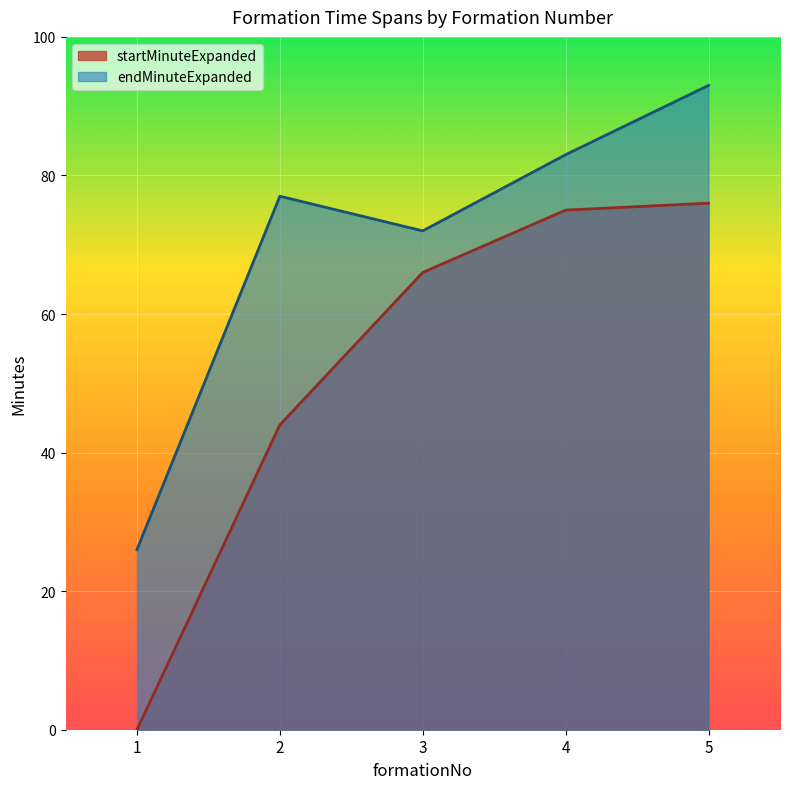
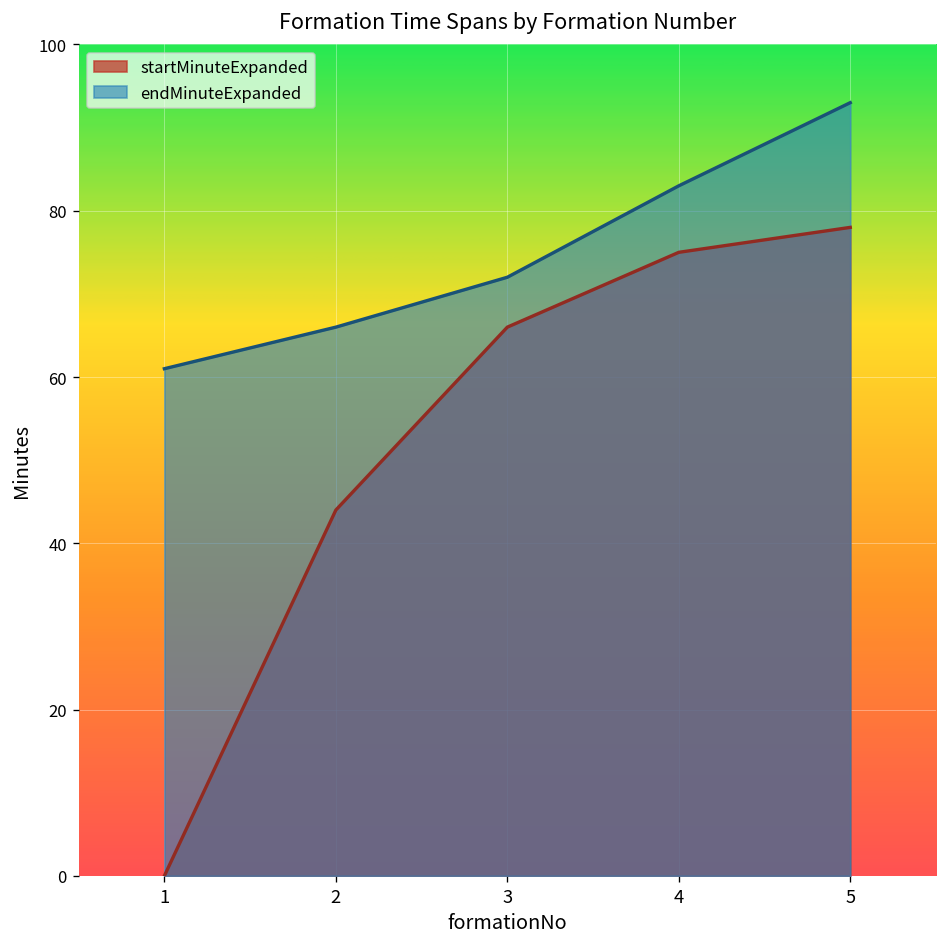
endMinuteExpanded, 1: 26 -> 61
endMinuteExpanded, 2: 77 -> 66
startMinuteExpanded, 5: 76 -> 78
